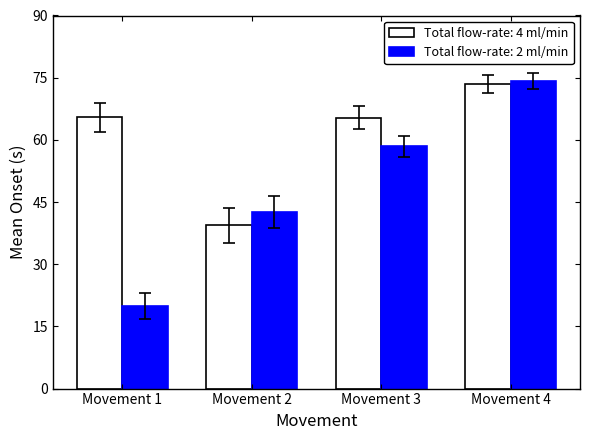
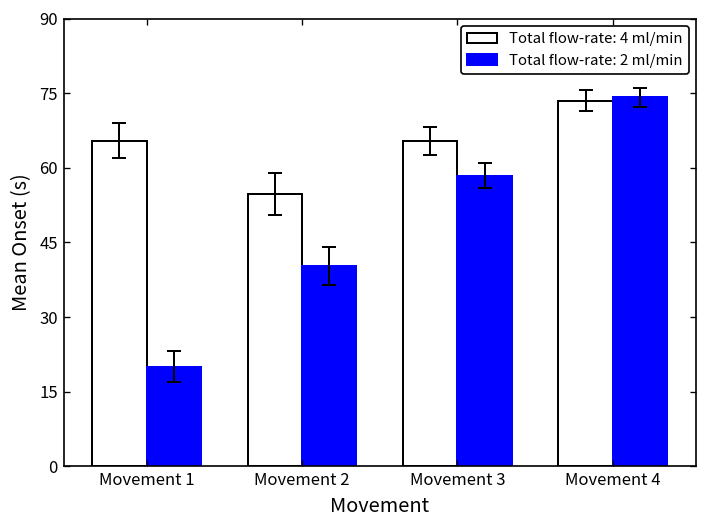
Total flow-rate: 4 ml/min, Movement 2: 39 -> 55
Total flow-rate: 2 ml/min, Movement 2: 43 -> 40
